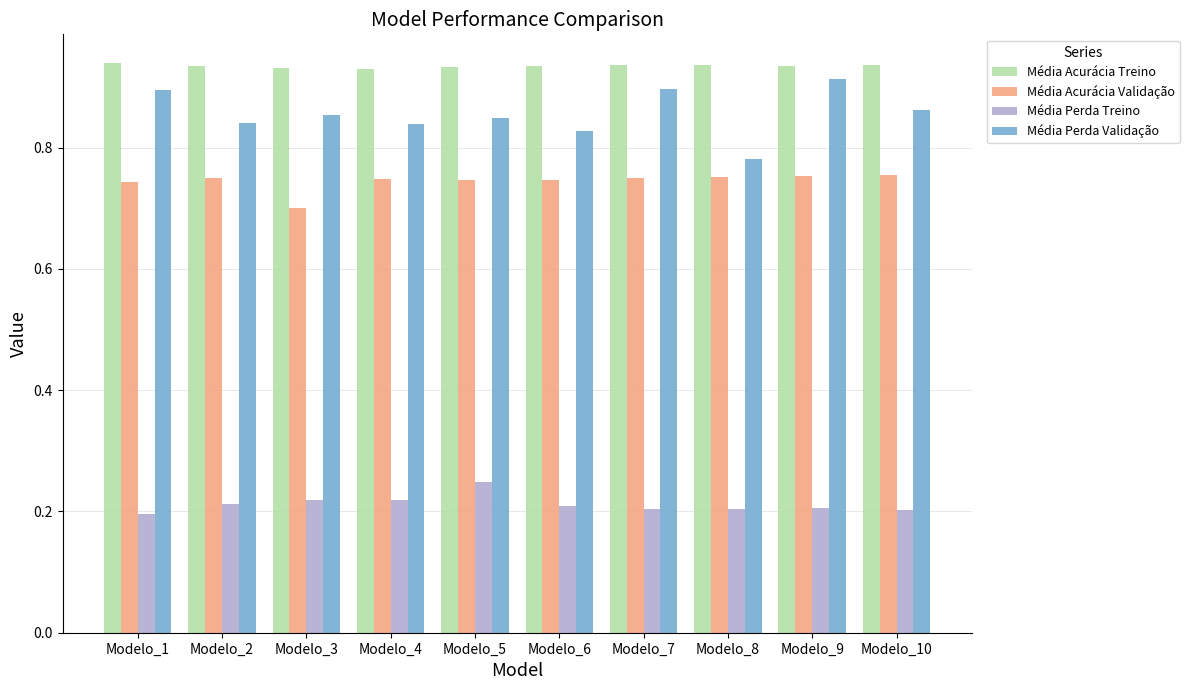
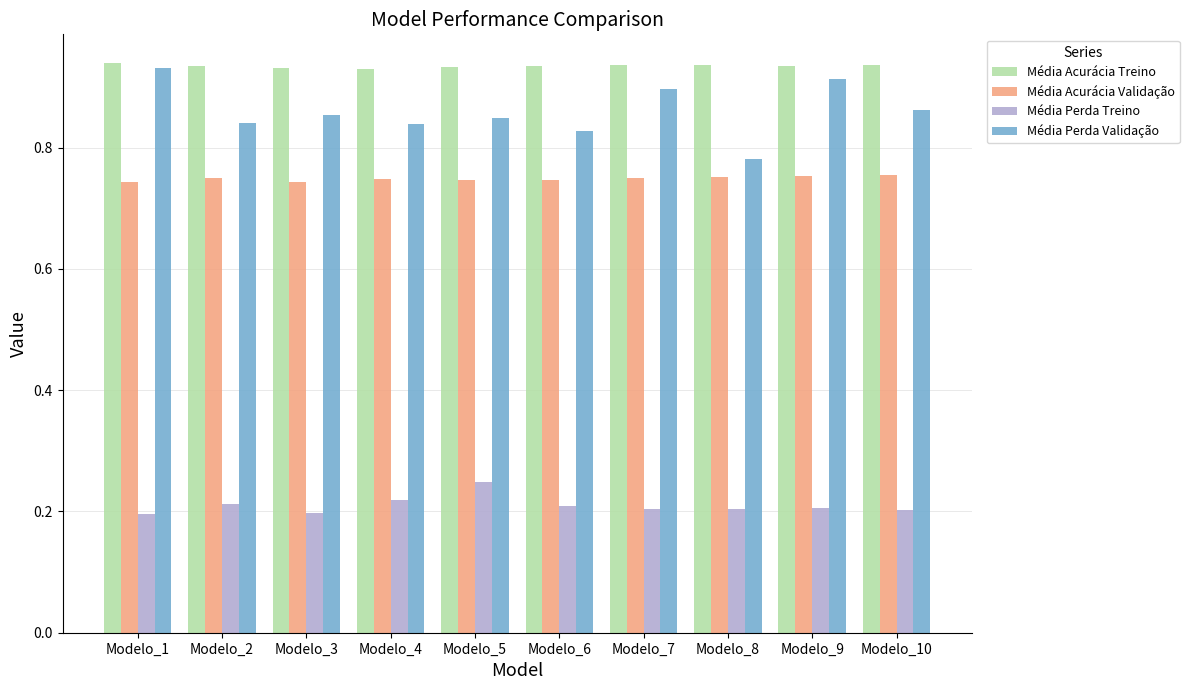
Média Perda Validação, Modelo_1: 0.89 -> 0.93
Média Acurácia Validação, Modelo_3: 0.70 -> 0.74
Média Perda Treino, Modelo_3: 0.22 -> 0.20
